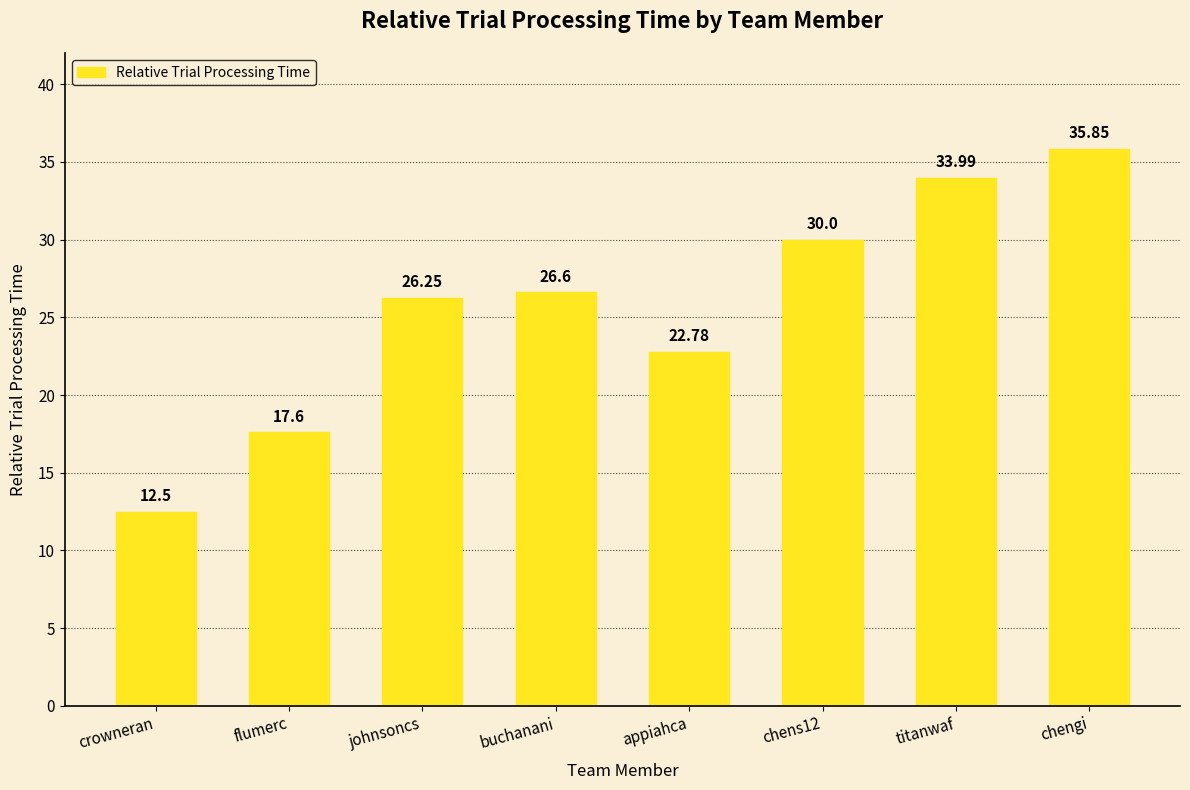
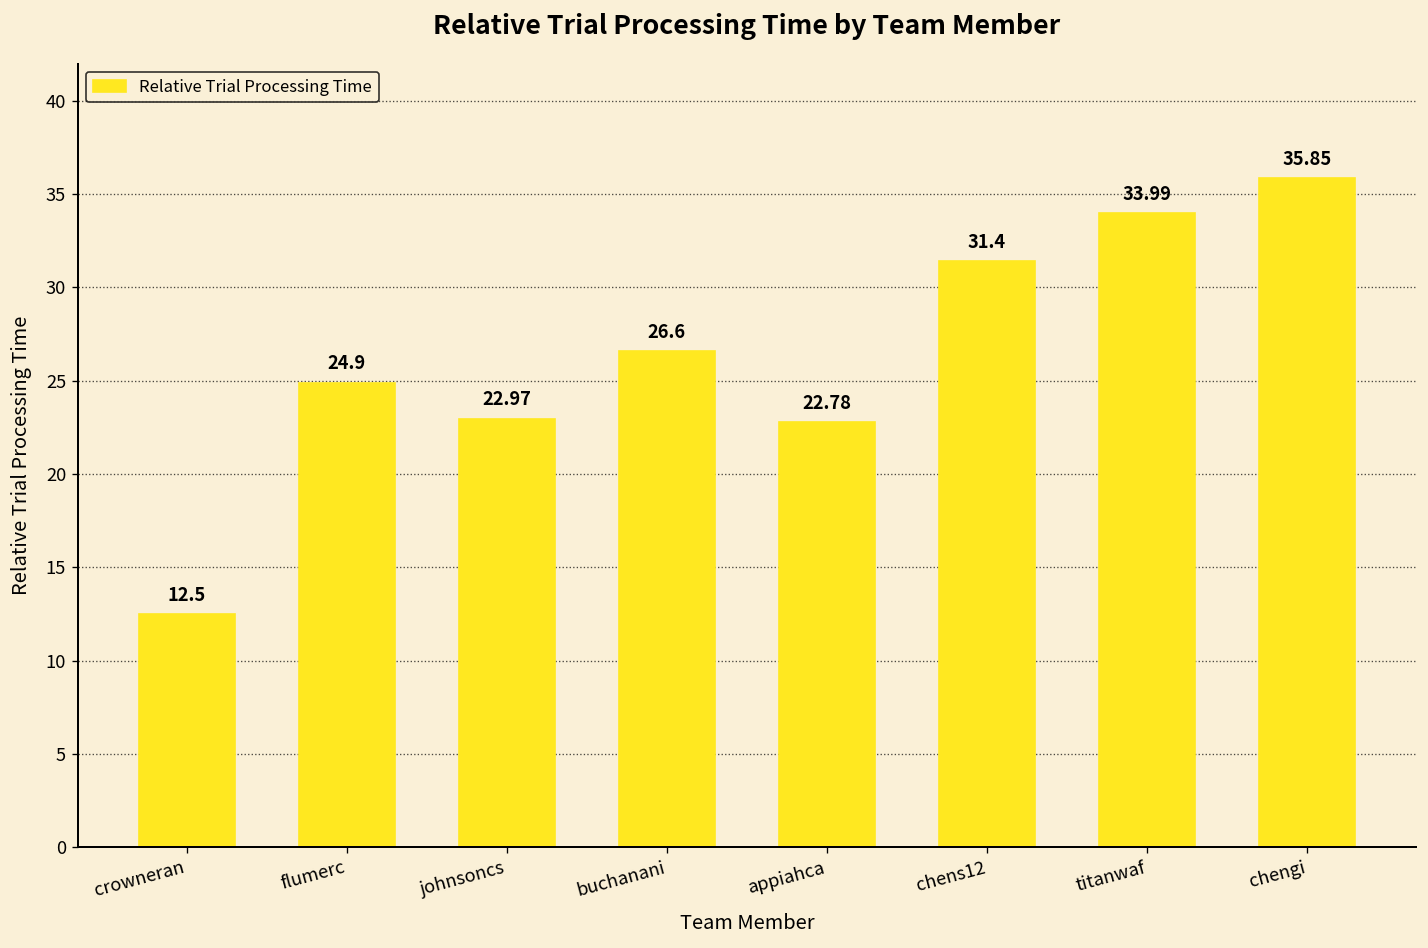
flumerc: 17.6 -> 24.9
johnsoncs: 26.25 -> 22.97
chens12: 30.0 -> 31.4
